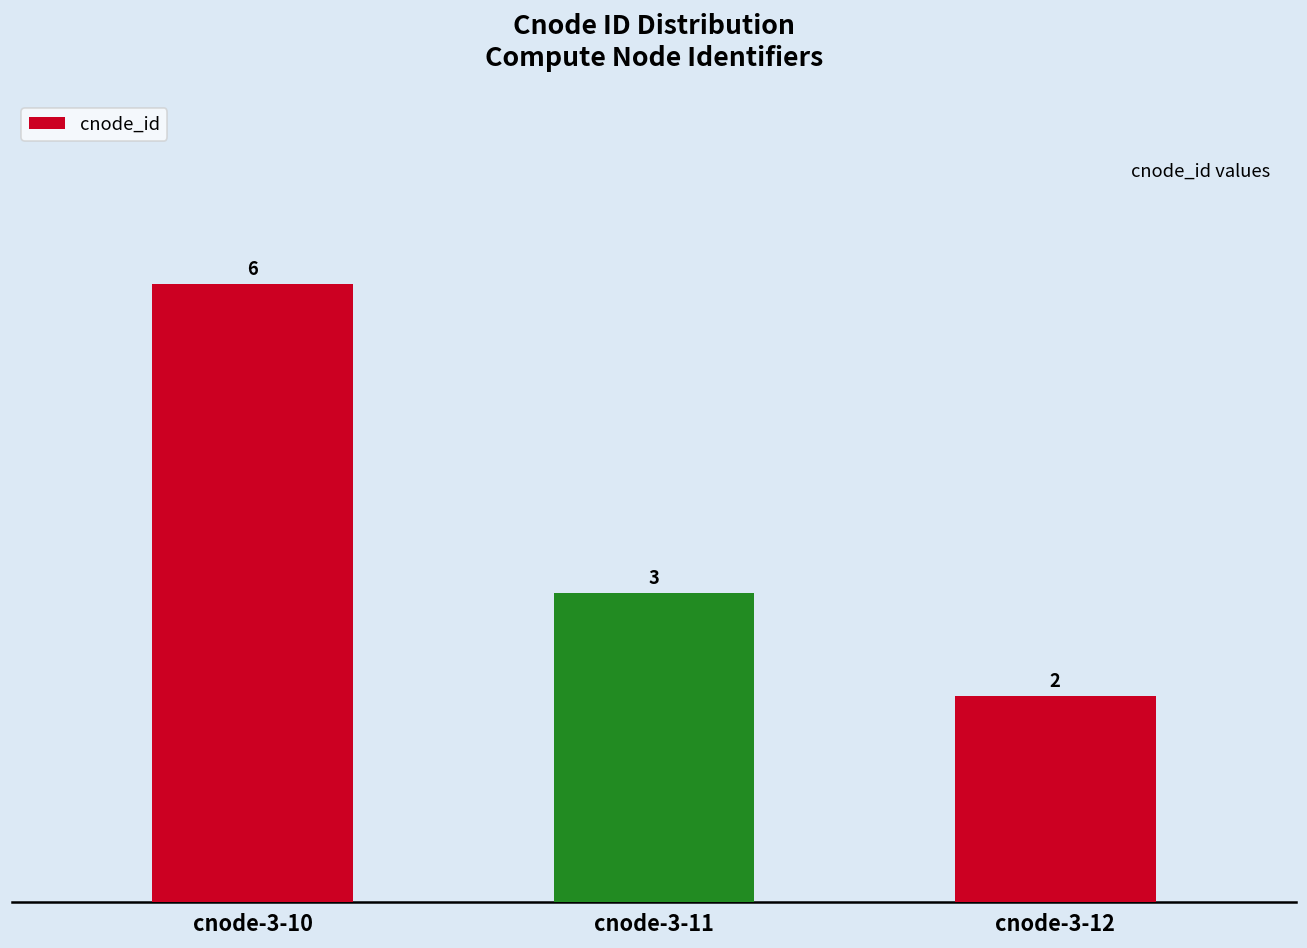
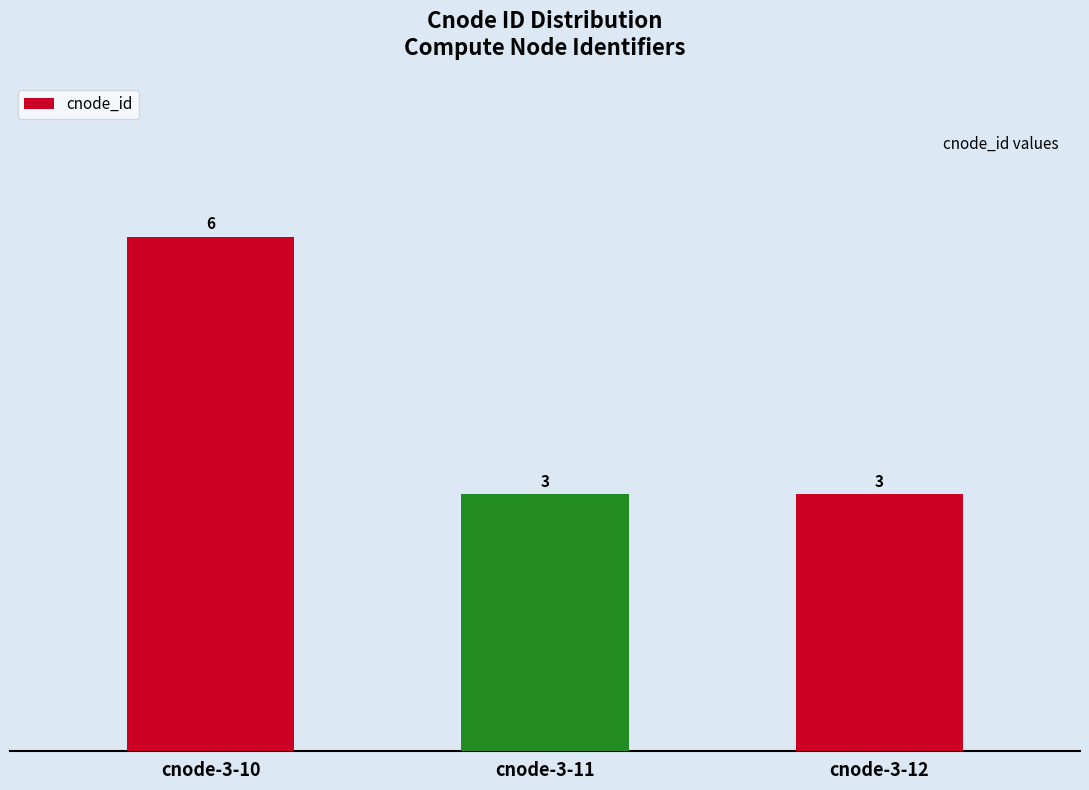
cnode-3-12: 2 -> 3
